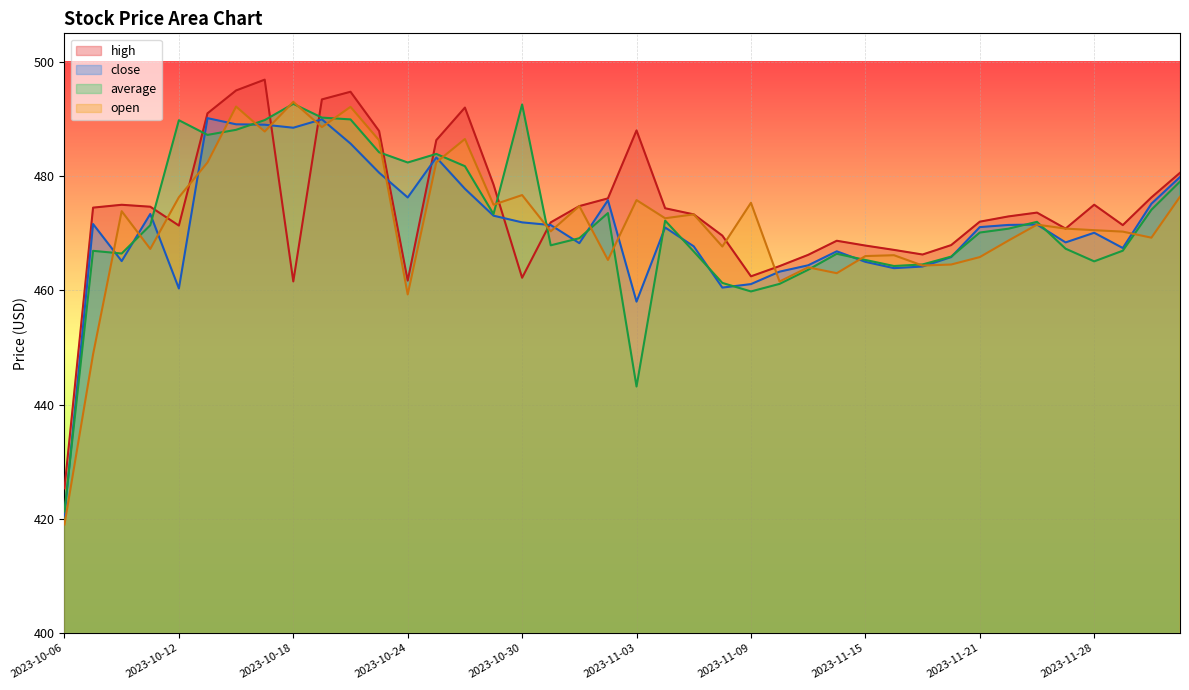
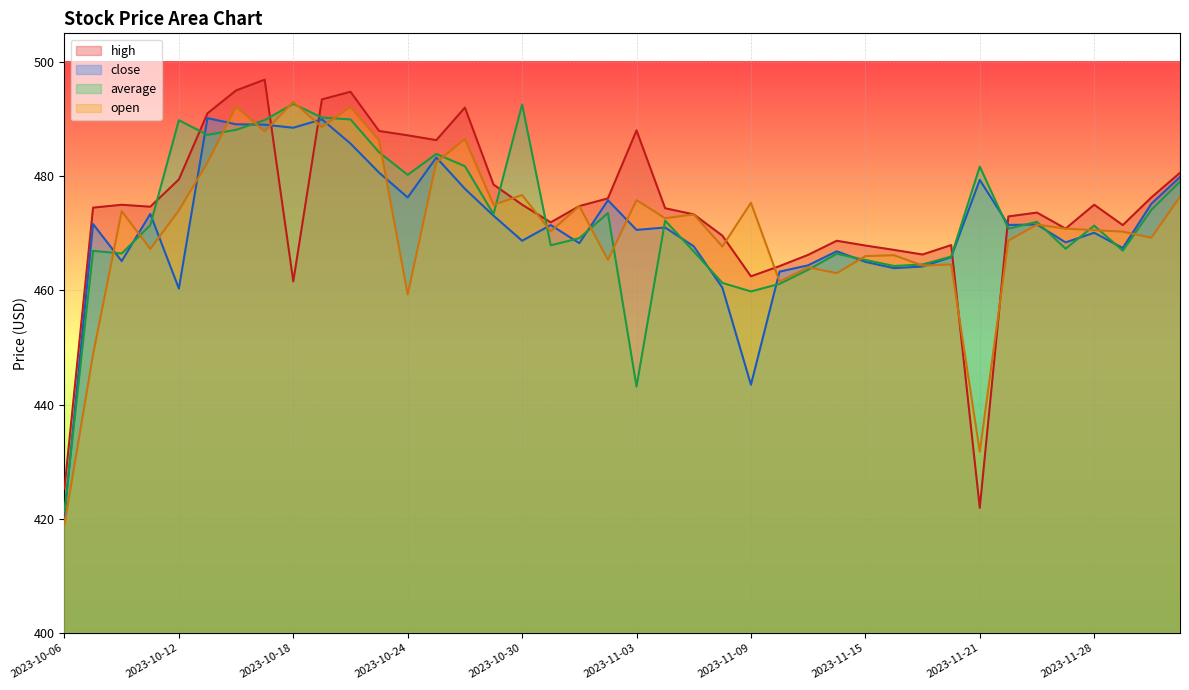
high, 2023-10-12: 471 -> 479
open, 2023-10-12: 476 -> 474
high, 2023-10-24: 462 -> 487
average, 2023-10-24: 482 -> 480
high, 2023-10-30: 462 -> 475
close, 2023-10-30: 472 -> 469
close, 2023-11-03: 458 -> 471
close, 2023-11-09: 461 -> 443
high, 2023-11-21: 472 -> 422
close, 2023-11-21: 471 -> 479
average, 2023-11-21: 470 -> 482
open, 2023-11-21: 466 -> 432
average, 2023-11-28: 465 -> 471
